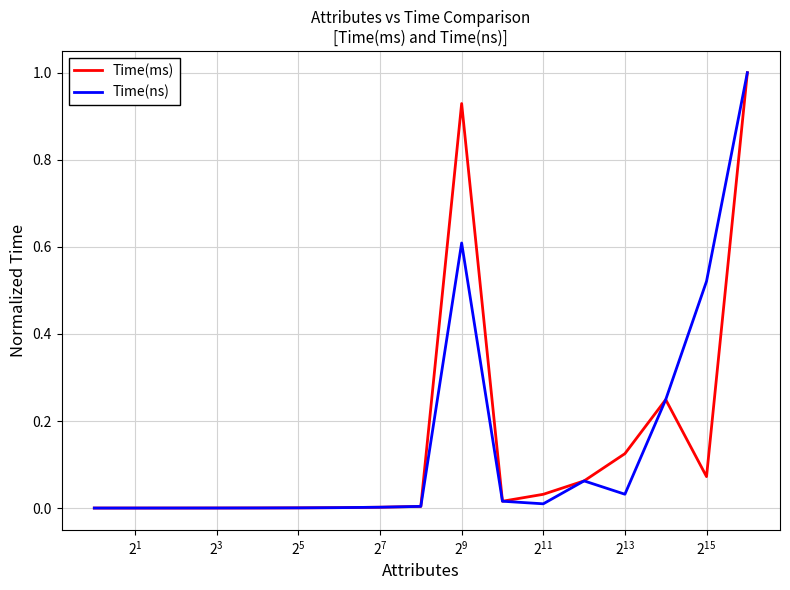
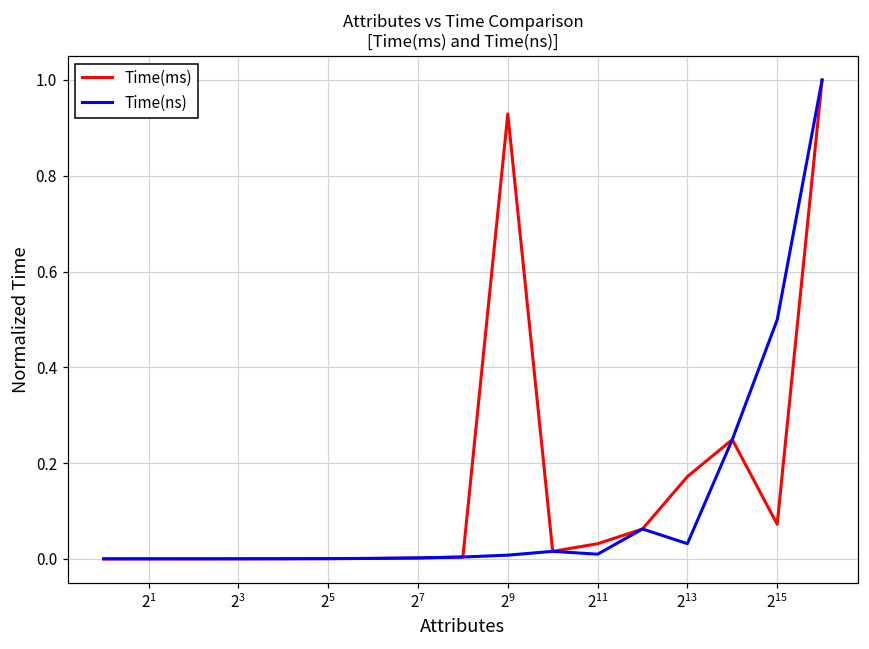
Time(ns), 2^9: 0.61 -> 0.01
Time(ms), 2^13: 0.13 -> 0.17
Time(ns), 2^15: 0.52 -> 0.50
